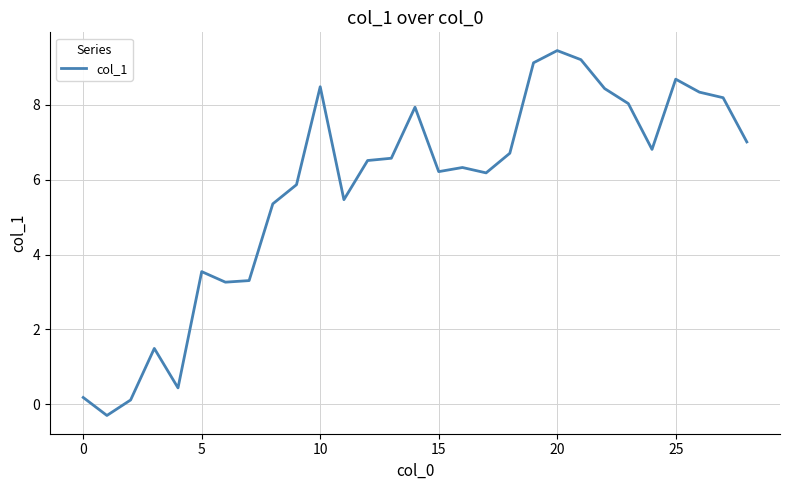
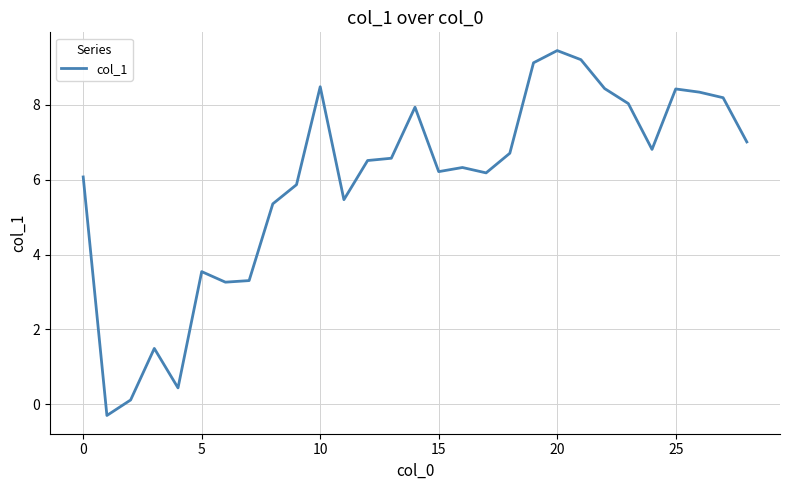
0: 0.2 -> 6.1
25: 8.7 -> 8.4
